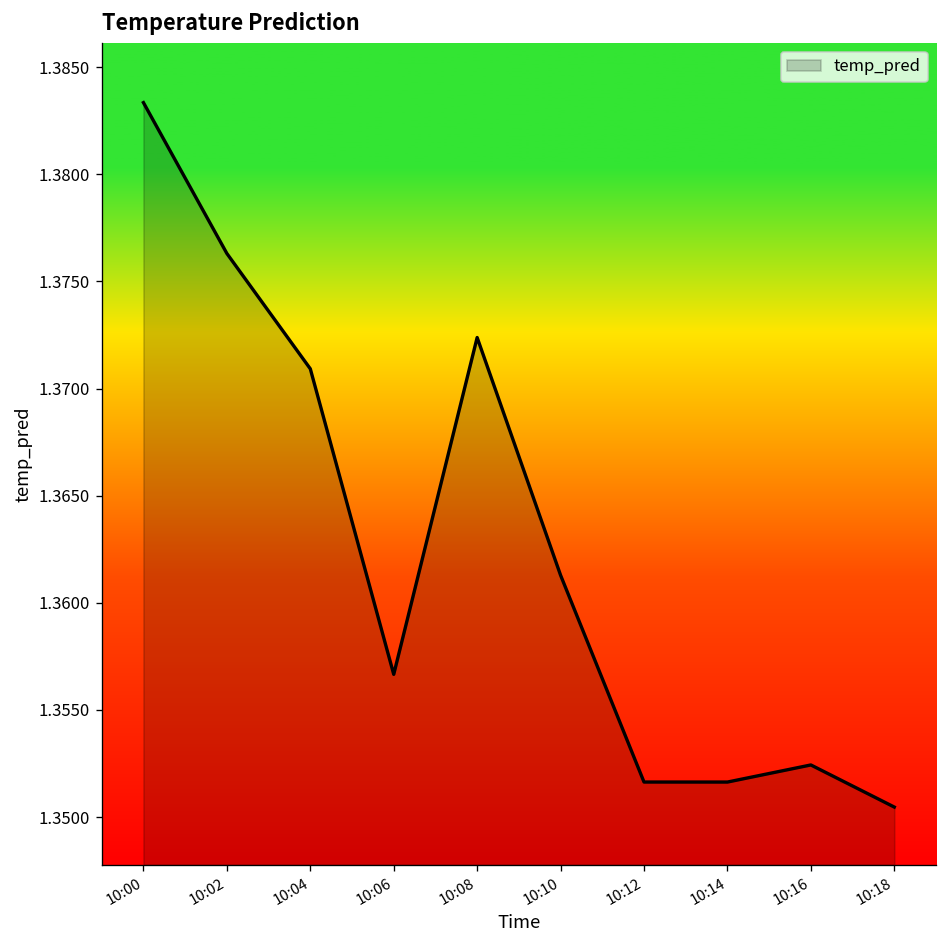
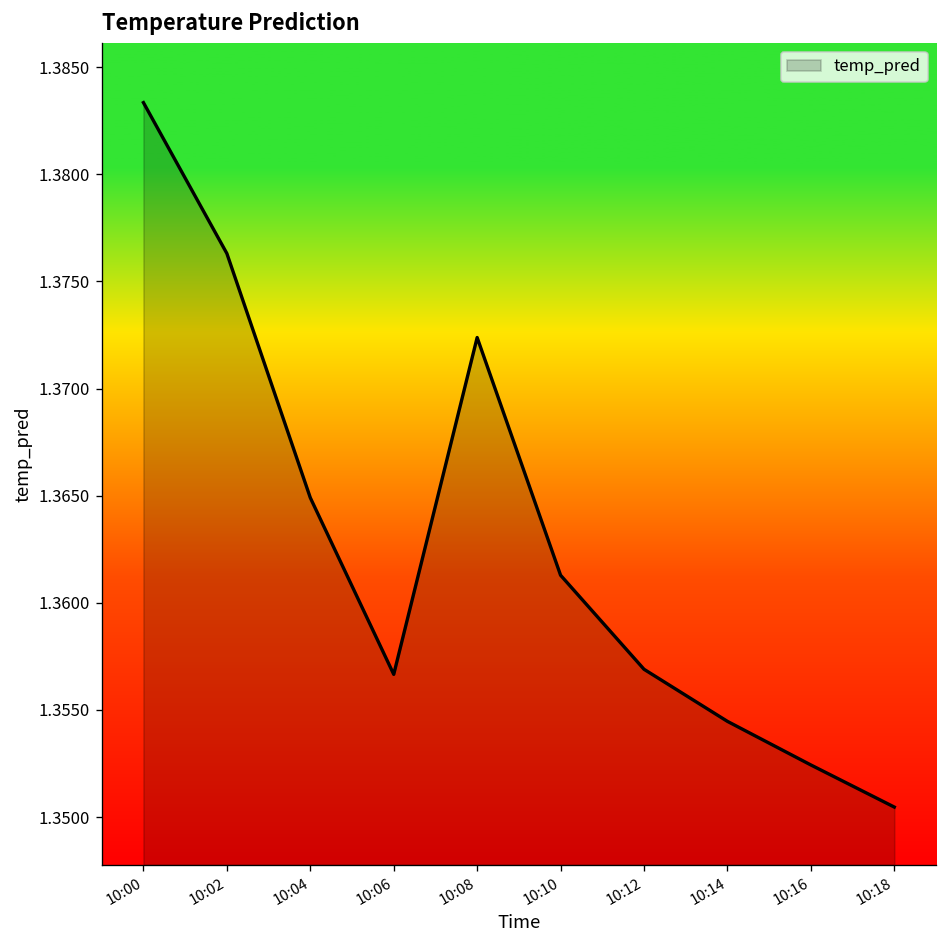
10:04: 1.3709 -> 1.3649
10:12: 1.3516 -> 1.3569
10:14: 1.3516 -> 1.3545
